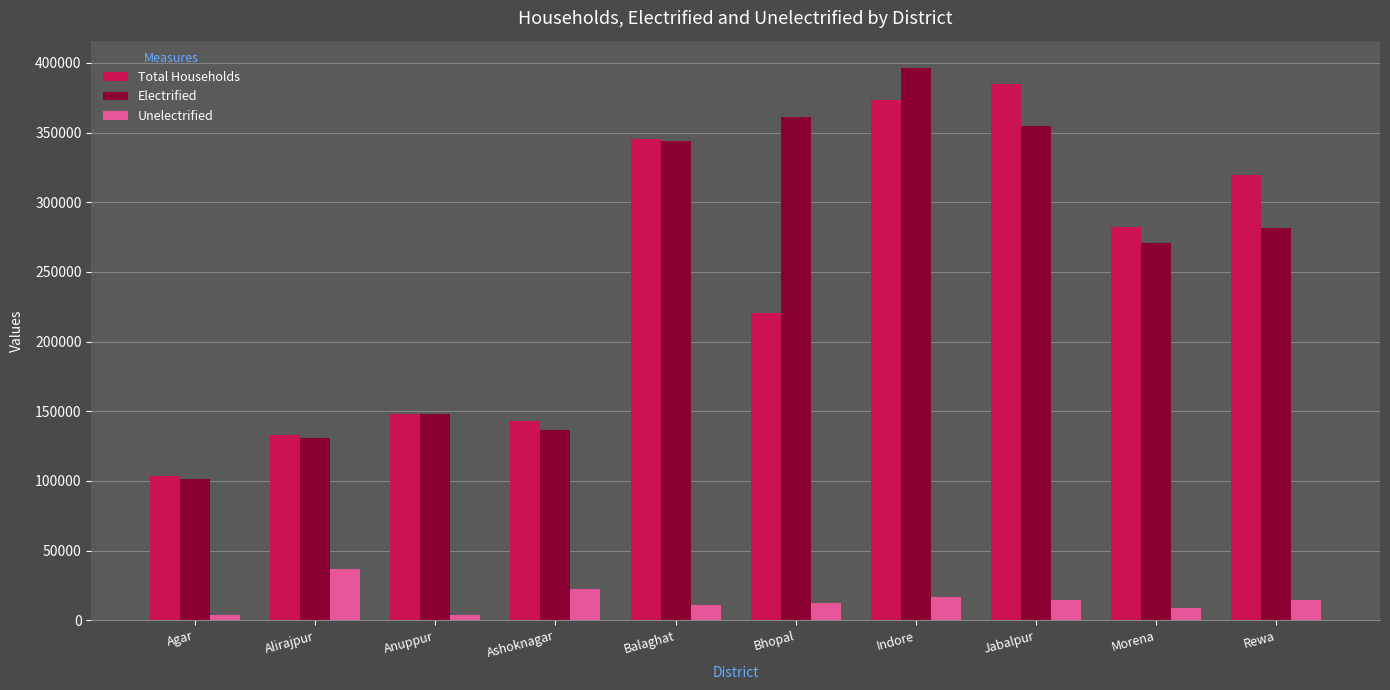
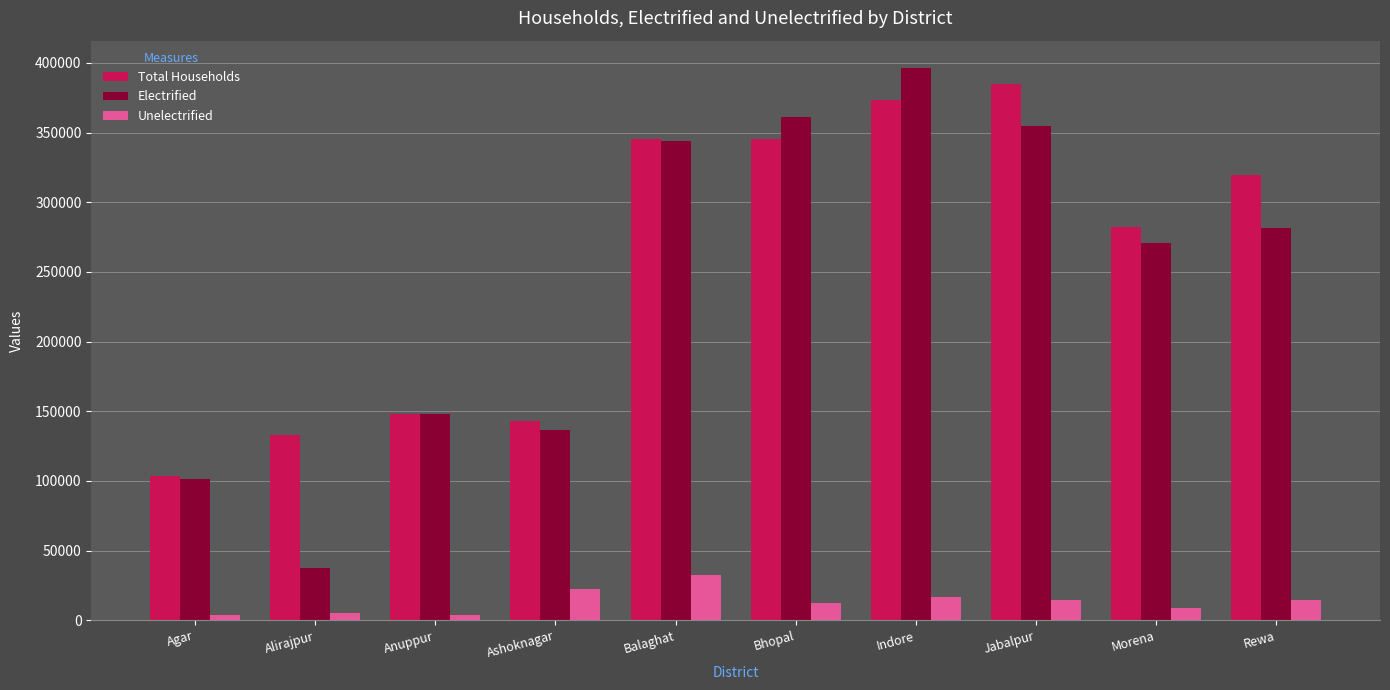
Electrified, Alirajpur: 131000 -> 38000
Unelectrified, Alirajpur: 37000 -> 5000
Unelectrified, Balaghat: 11000 -> 33000
Total Households, Bhopal: 220000 -> 345000
